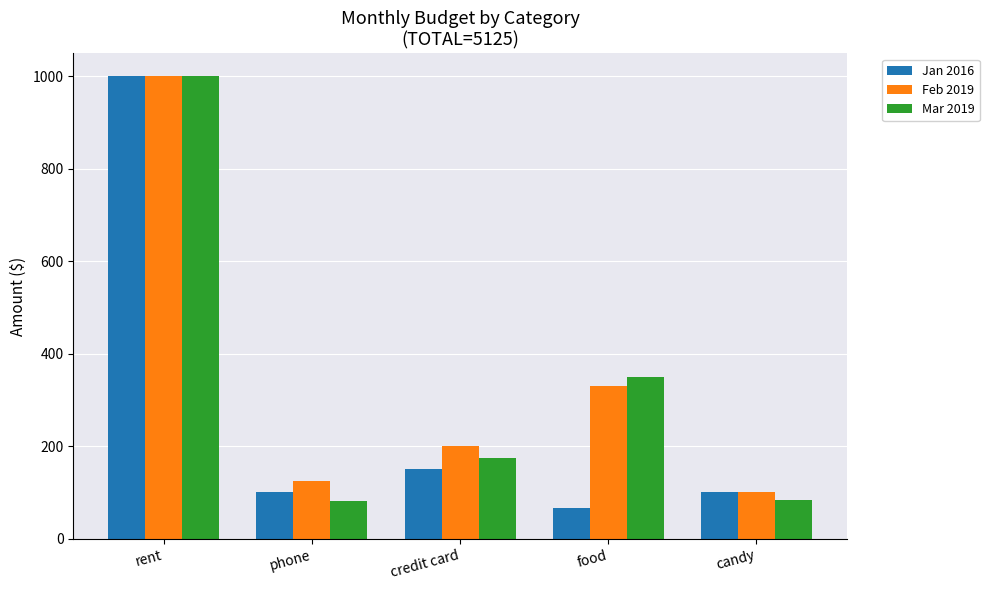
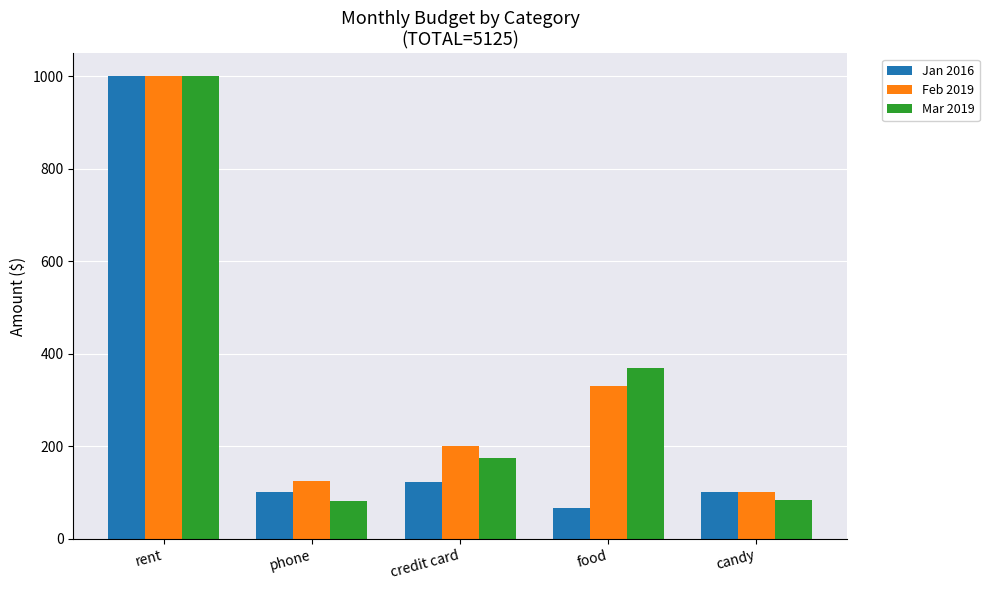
Jan 2016, credit card: 150 -> 120
Mar 2019, food: 350 -> 370
